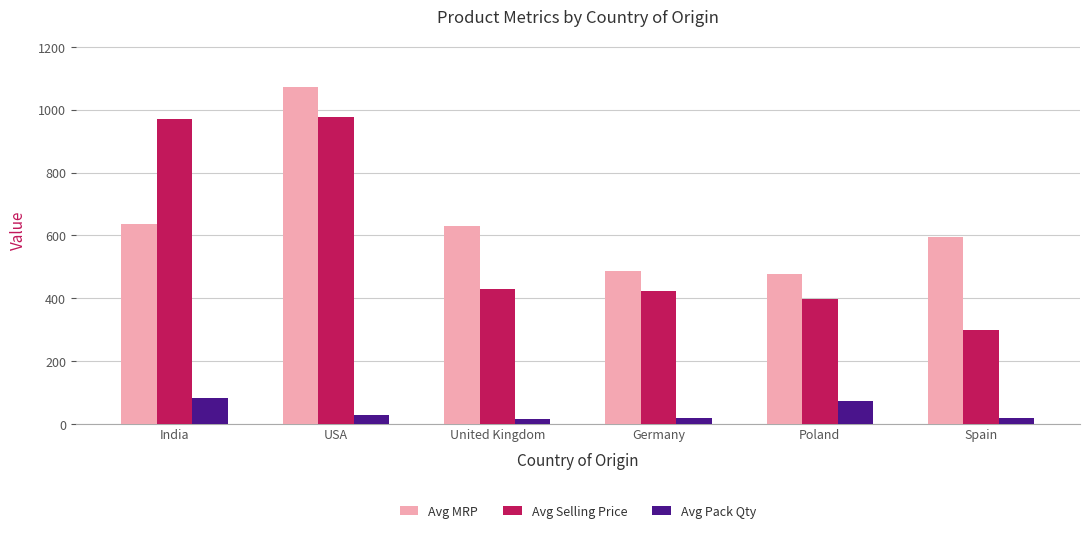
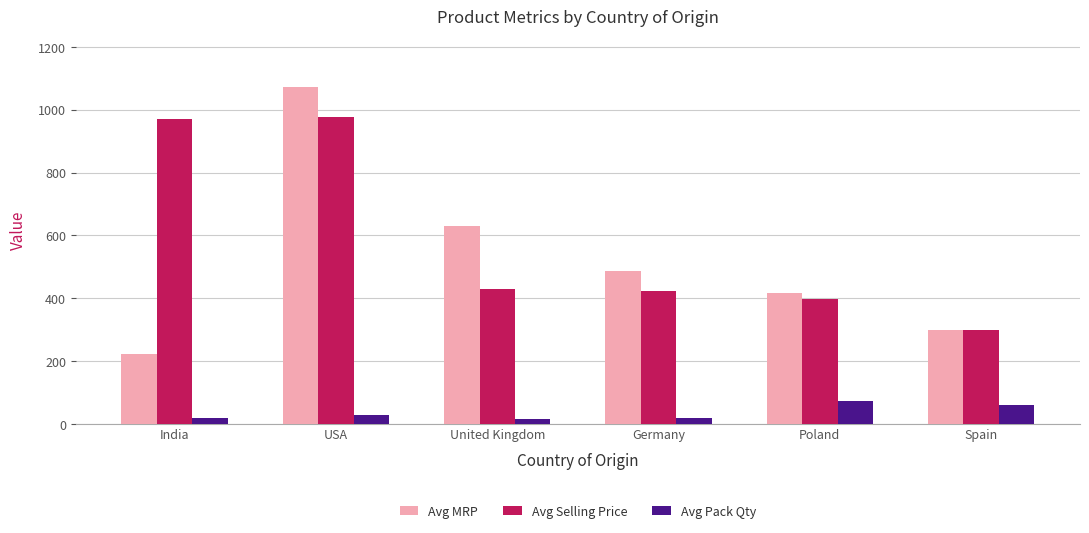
Avg MRP, India: 640 -> 220
Avg Pack Qty, India: 80 -> 20
Avg MRP, Poland: 480 -> 420
Avg MRP, Spain: 600 -> 300
Avg Pack Qty, Spain: 20 -> 60
